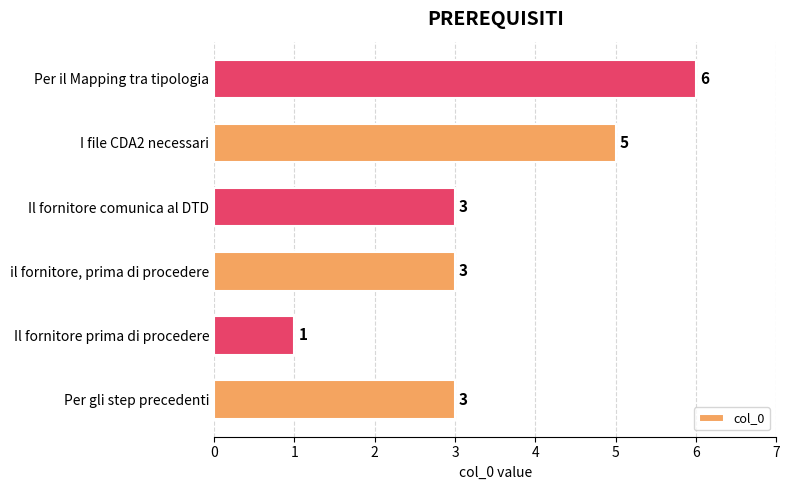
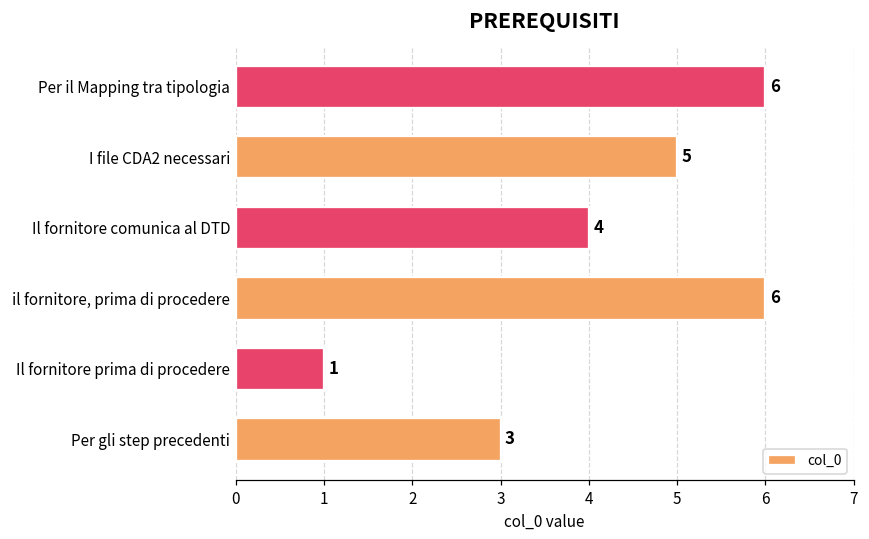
Il fornitore comunica al DTD: 3 -> 4
il fornitore, prima di procedere: 3 -> 6
